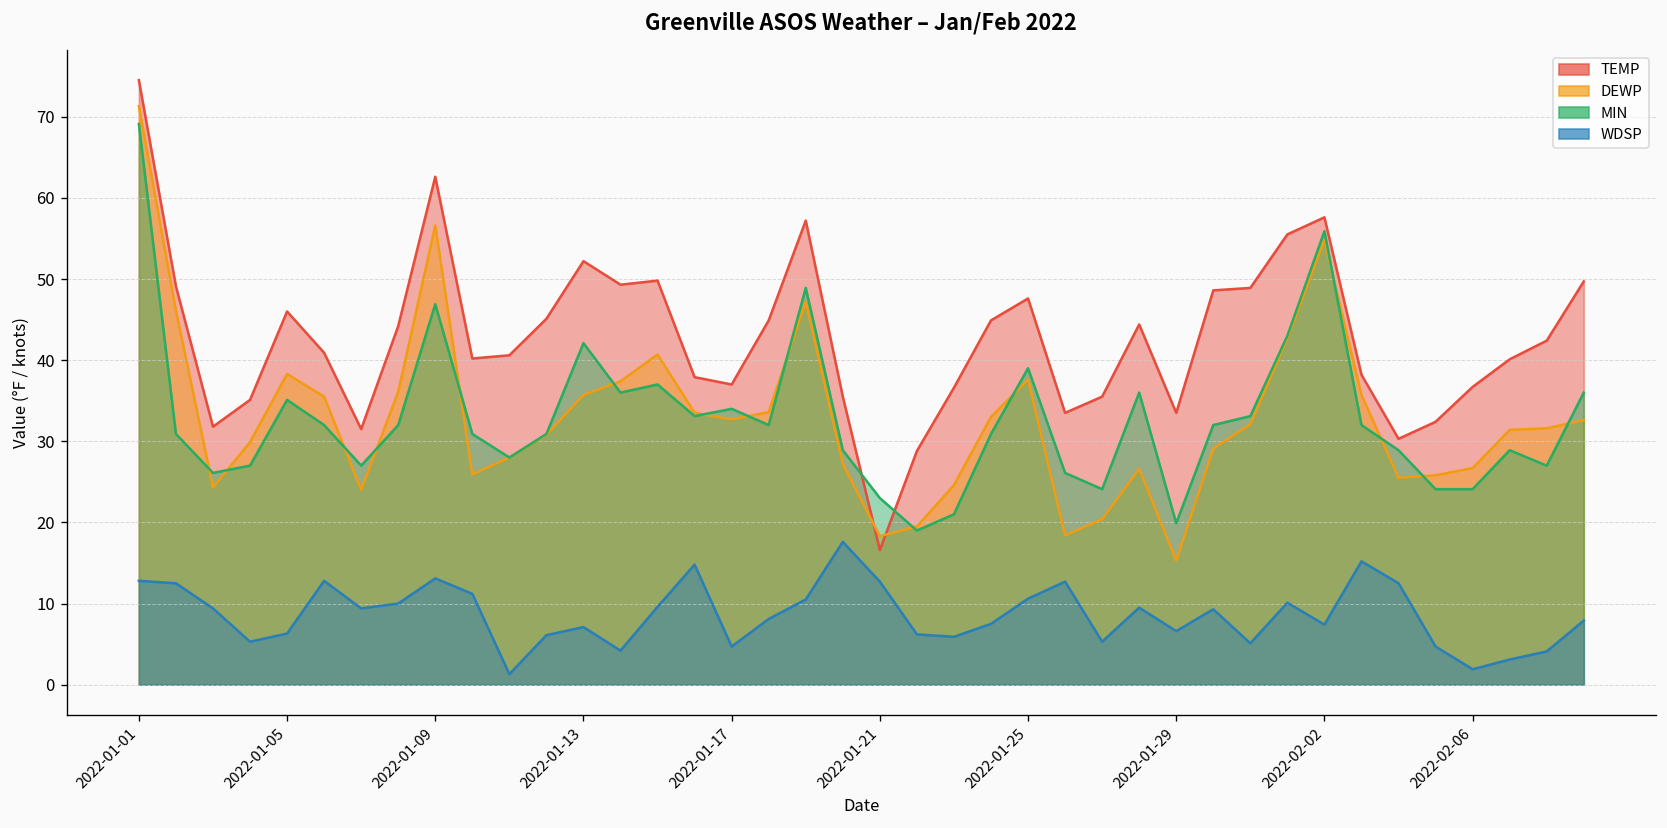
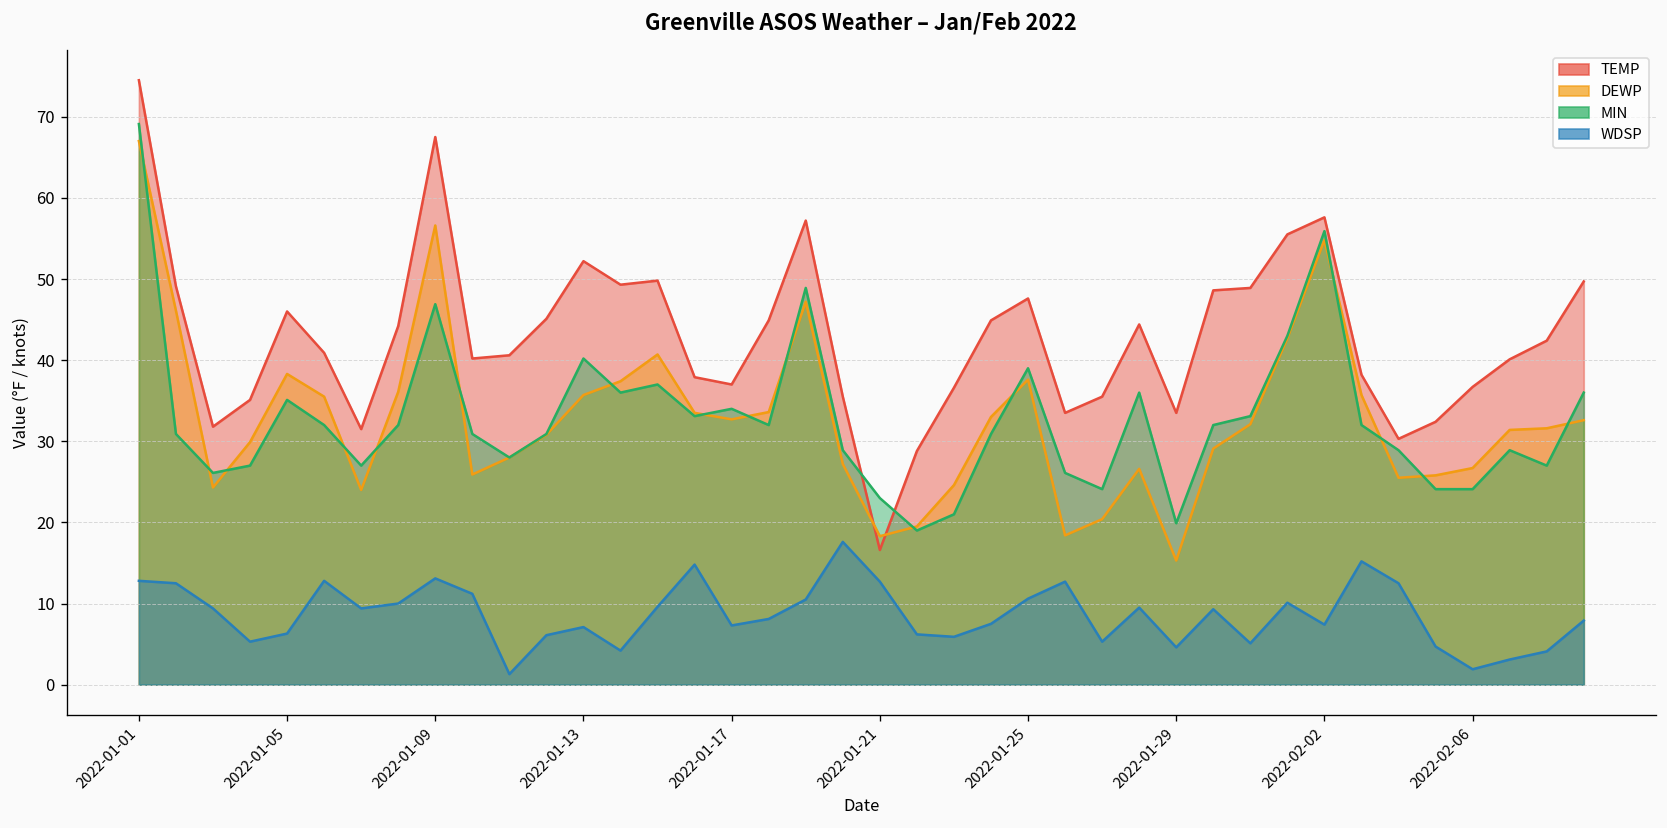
DEWP, 2022-01-01: 71 -> 67
TEMP, 2022-01-09: 63 -> 68
MIN, 2022-01-13: 42 -> 40
WDSP, 2022-01-17: 5 -> 7
WDSP, 2022-01-29: 7 -> 5
